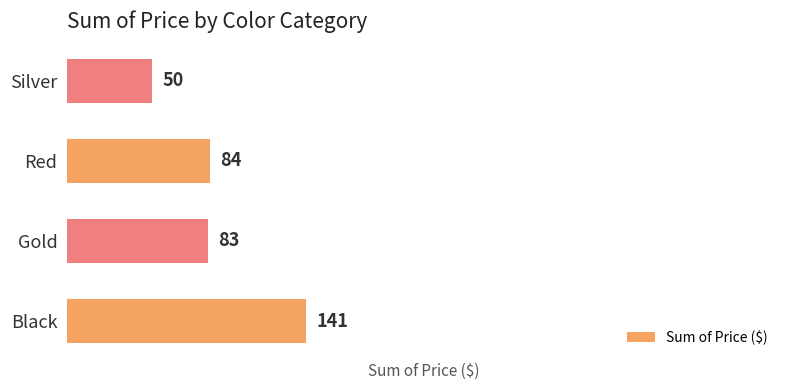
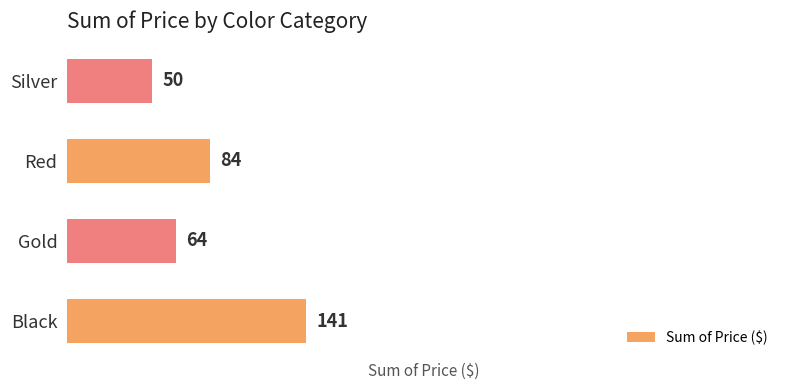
Gold: 83 -> 64
